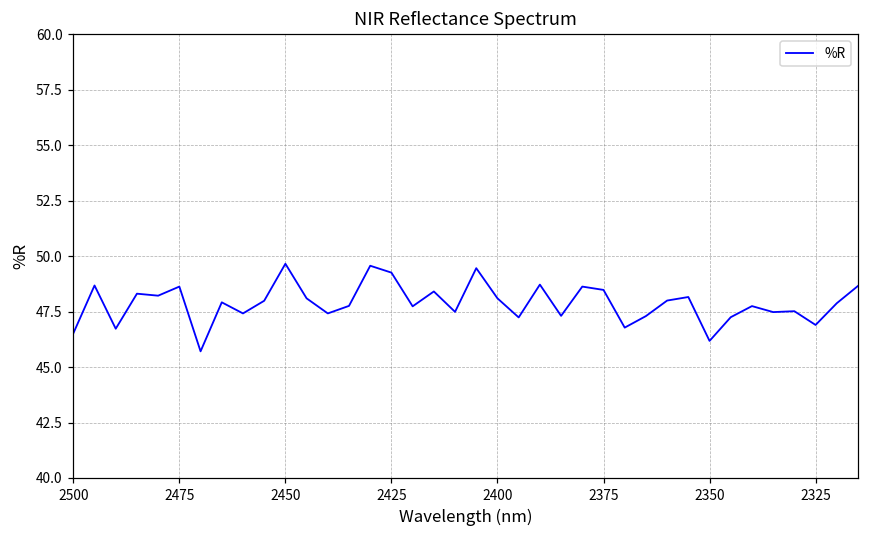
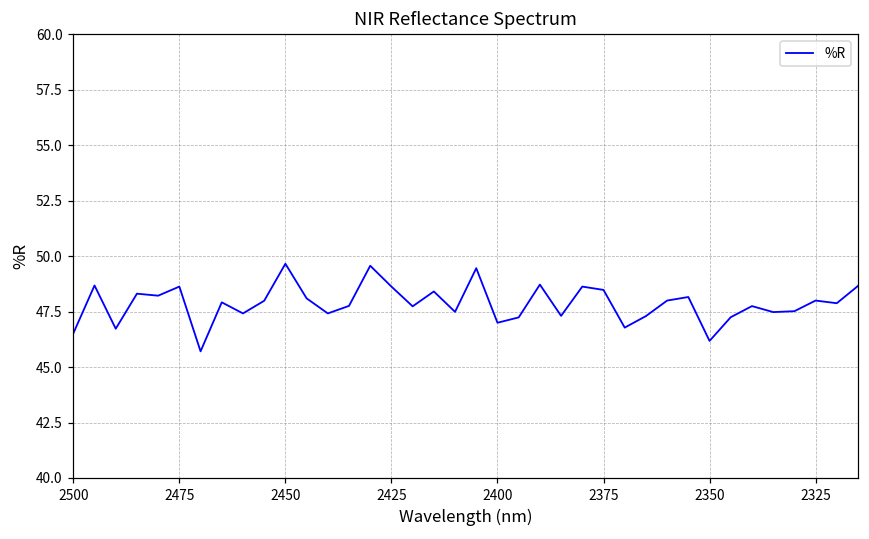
2425: 49.3 -> 48.6
2400: 48.1 -> 47.0
2325: 46.9 -> 48.0
